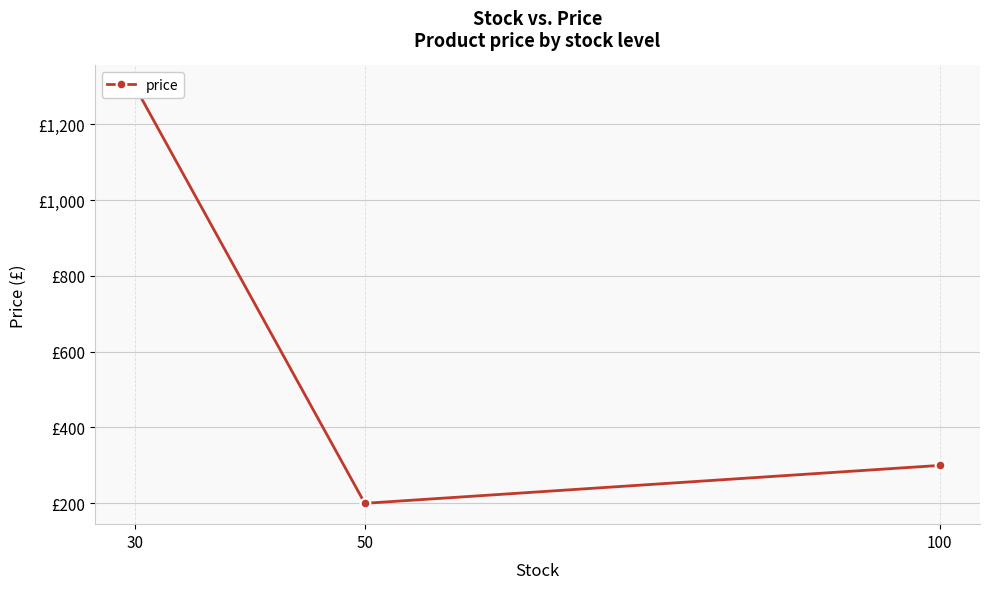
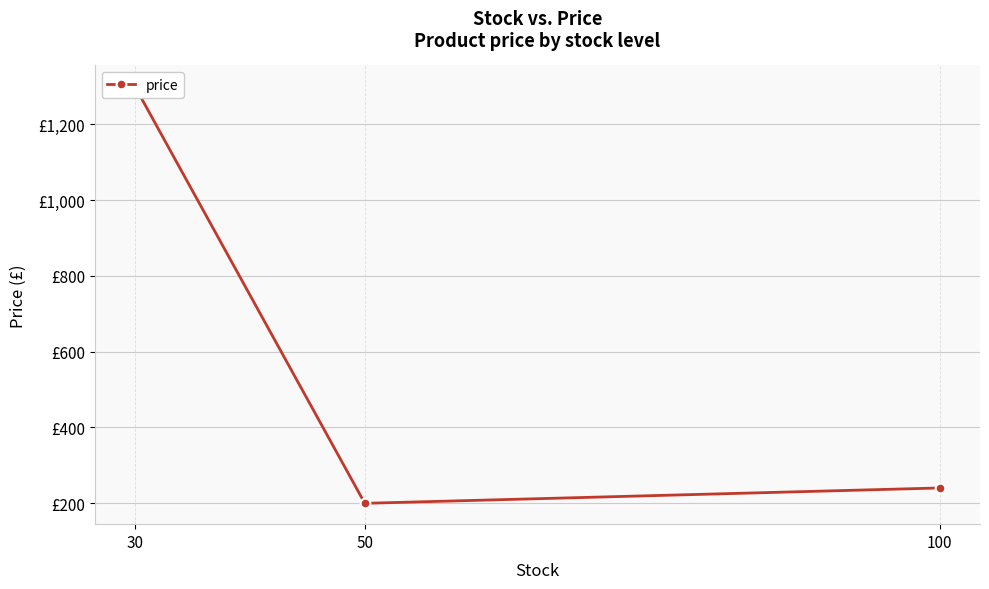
100: £300 -> £240
